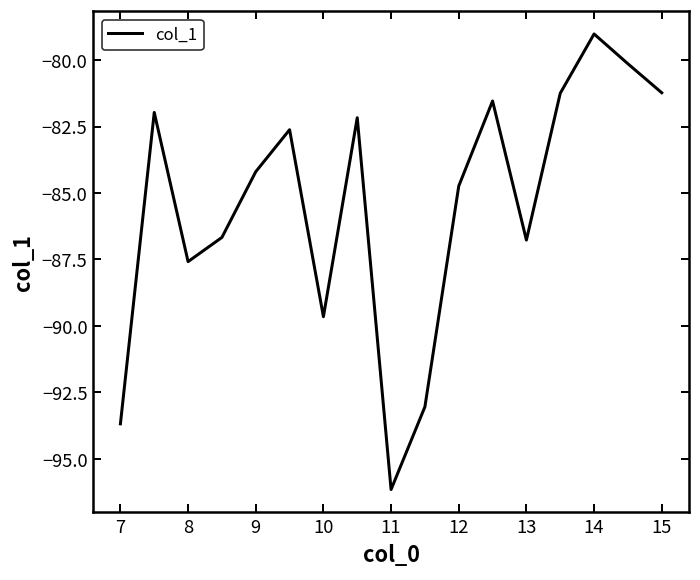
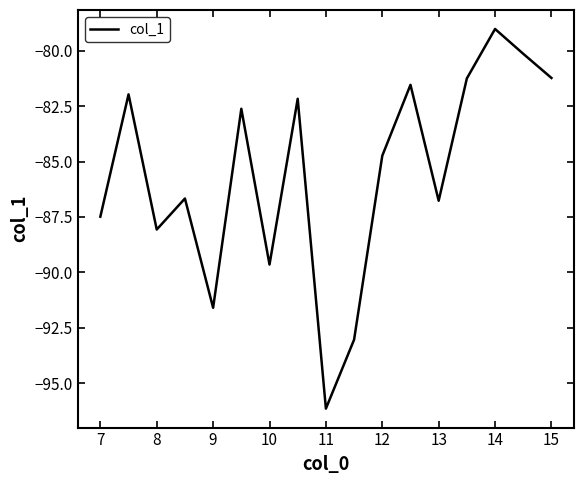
7: -93.7 -> -87.5
8: -87.6 -> -88.1
9: -84.2 -> -91.6
